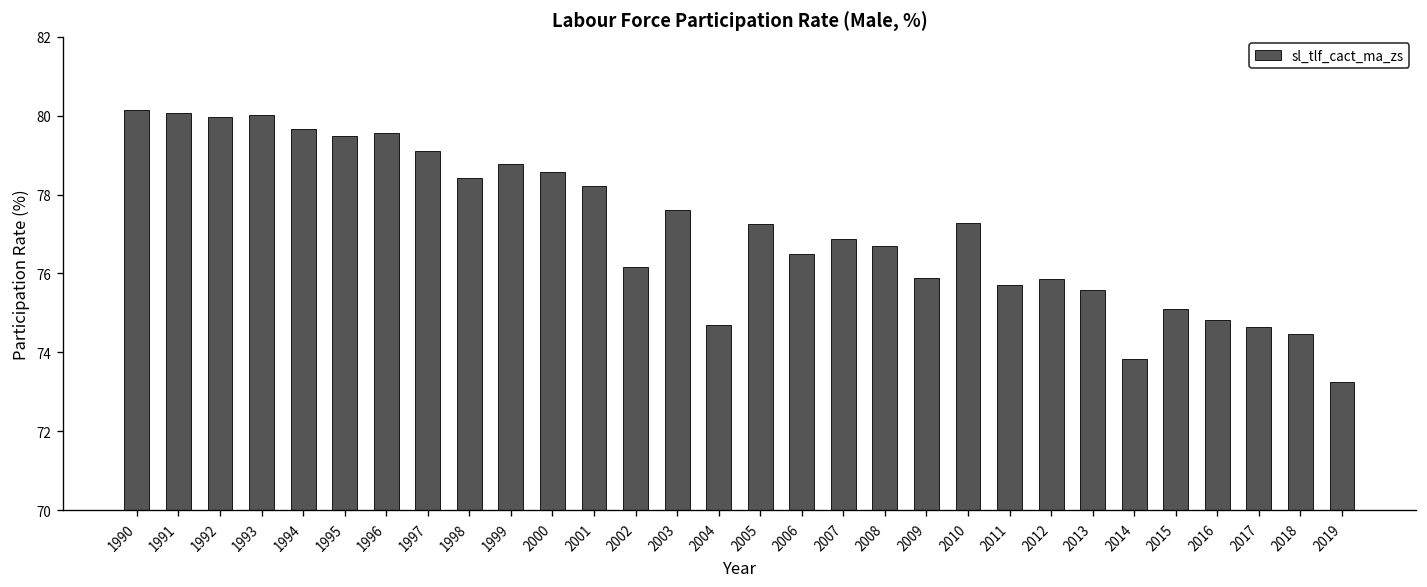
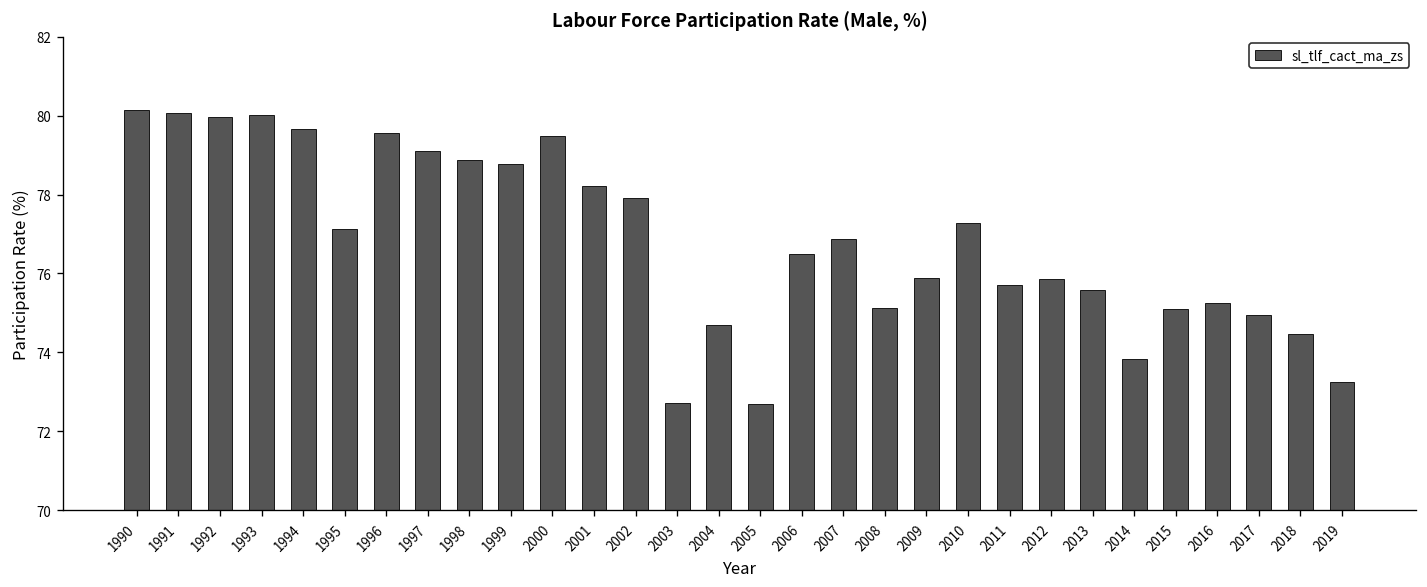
1995: 79.5 -> 77.1
1998: 78.4 -> 78.9
2000: 78.6 -> 79.5
2002: 76.2 -> 77.9
2003: 77.6 -> 72.7
2005: 77.3 -> 72.7
2008: 76.7 -> 75.1
2016: 74.8 -> 75.3
2017: 74.6 -> 74.9
